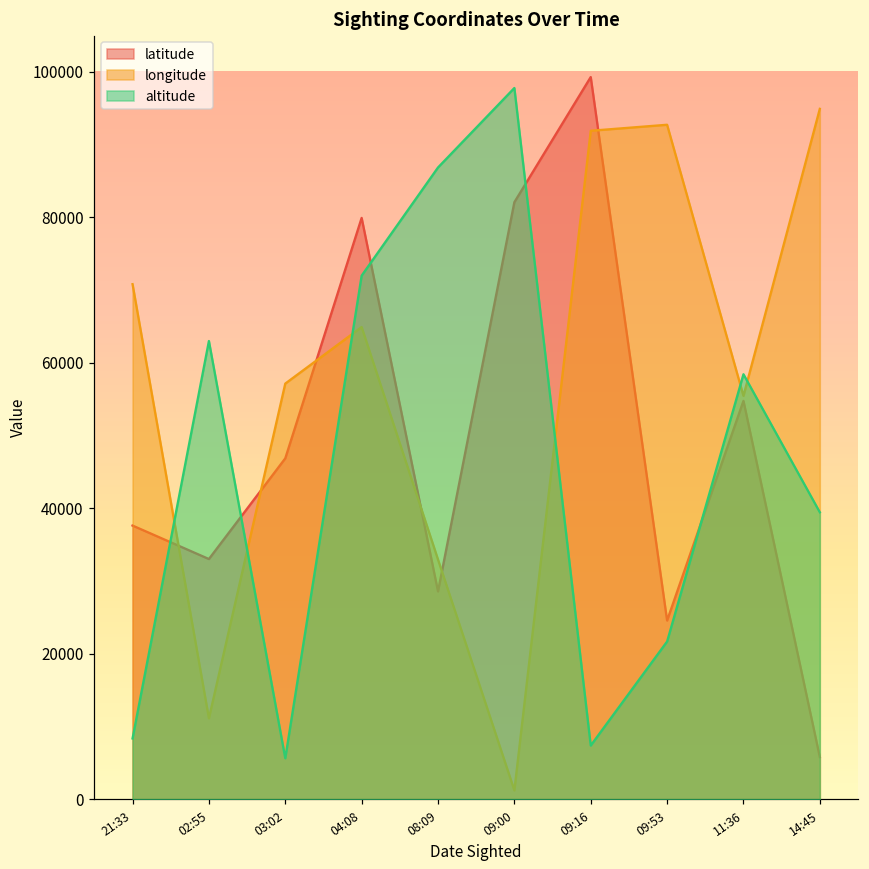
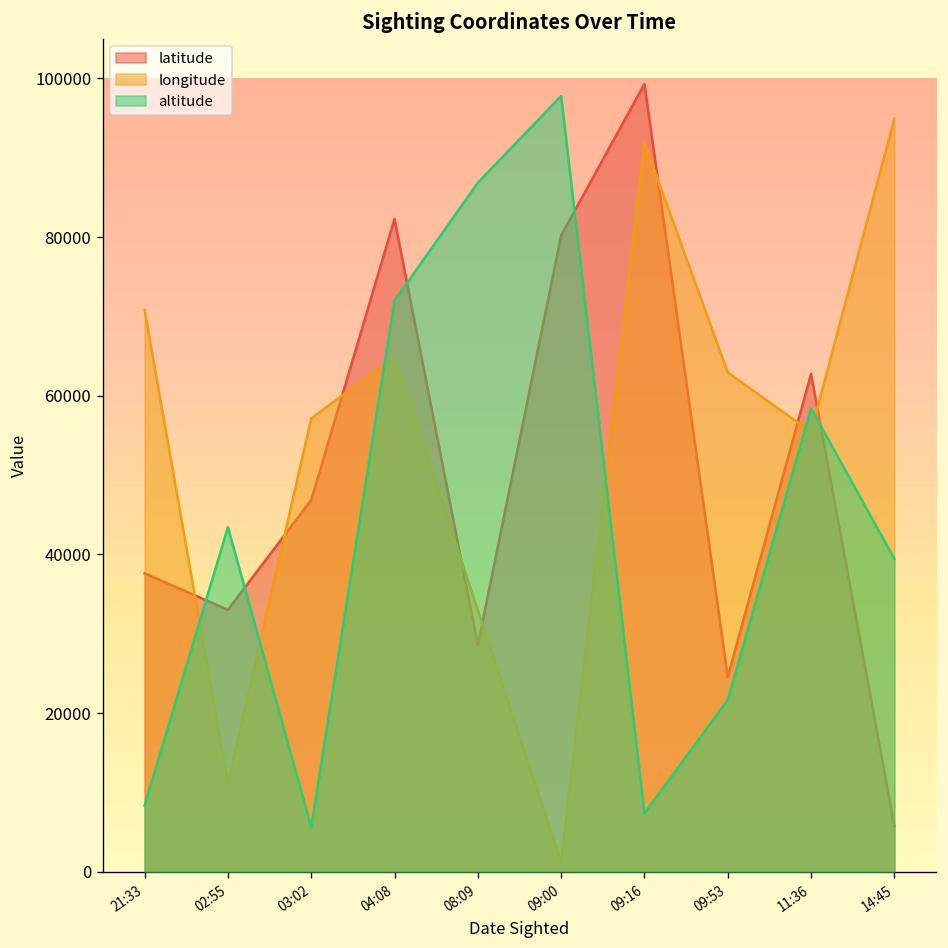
altitude, 02:55: 63000 -> 43000
latitude, 04:08: 80000 -> 82000
latitude, 09:00: 82000 -> 80000
longitude, 09:53: 93000 -> 63000
latitude, 11:36: 55000 -> 63000
